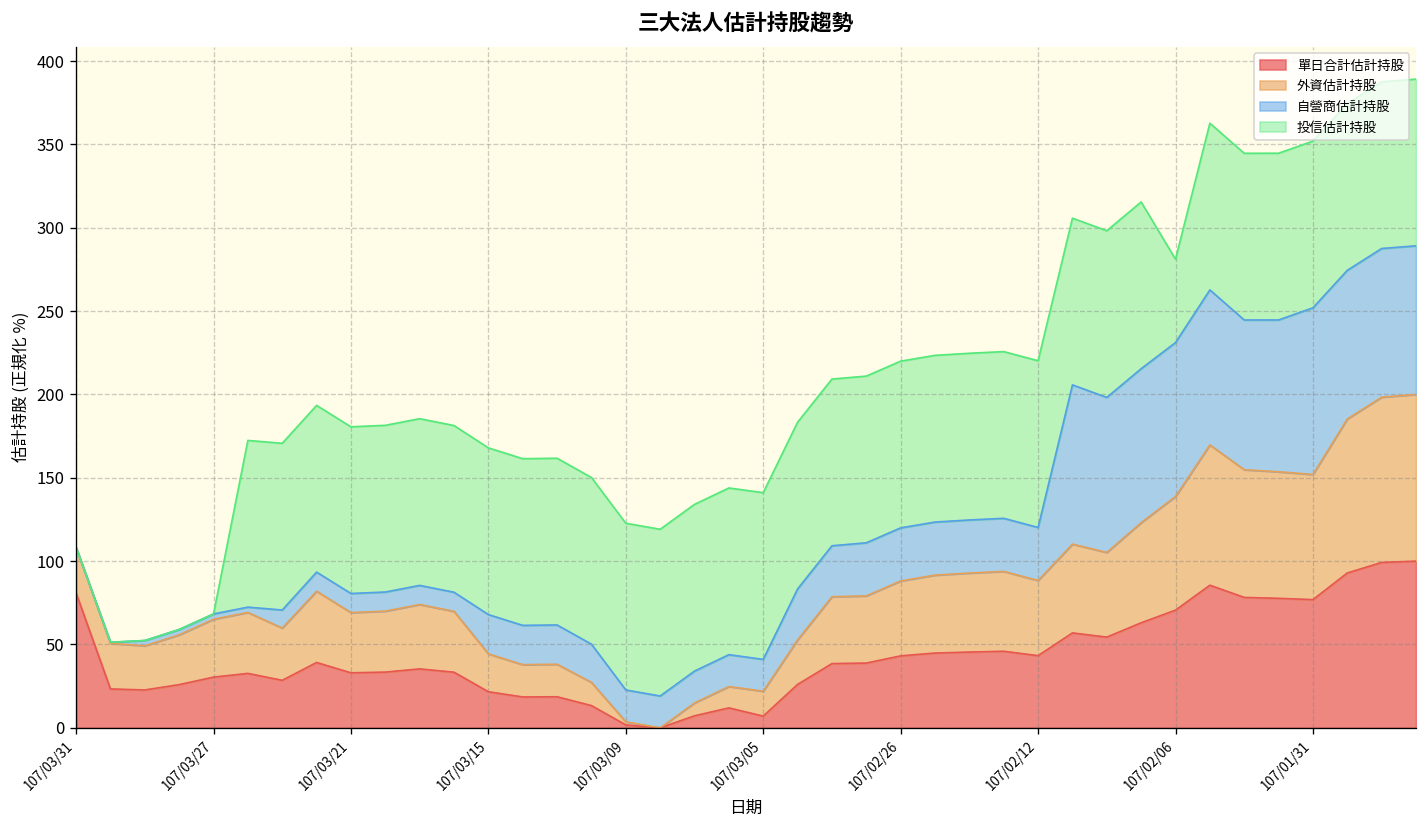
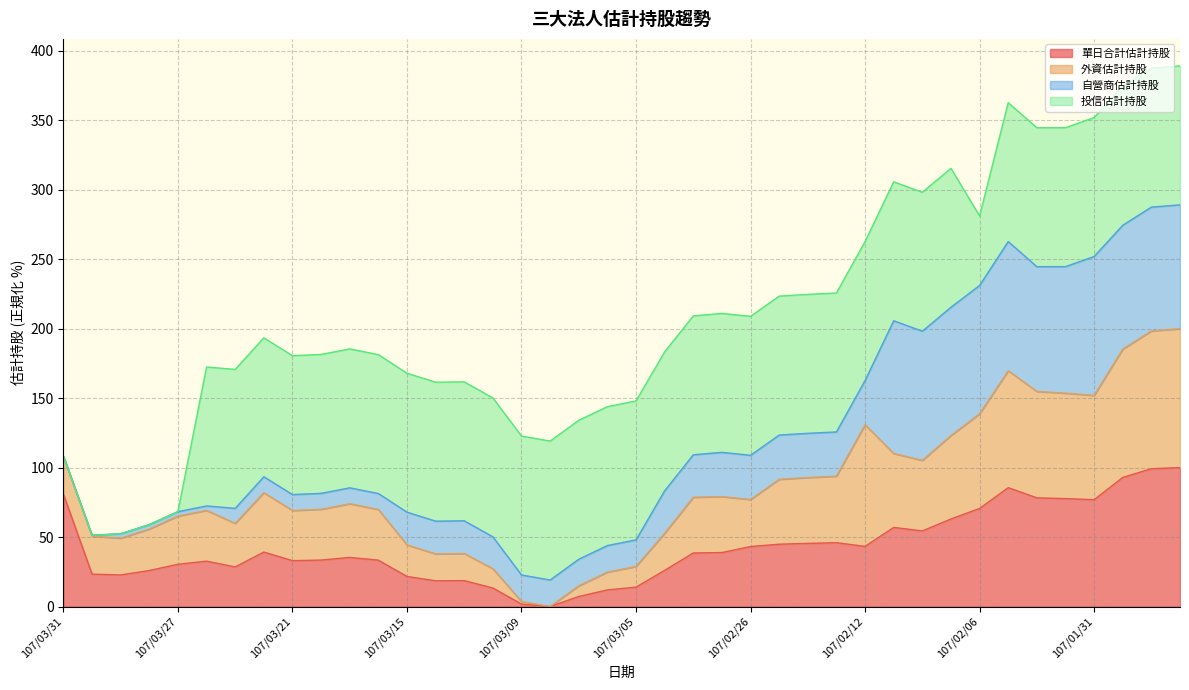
單日合計估計持股, 107/03/05: 7 -> 14
外資估計持股, 107/02/26: 45 -> 34
外資估計持股, 107/02/12: 45 -> 88
